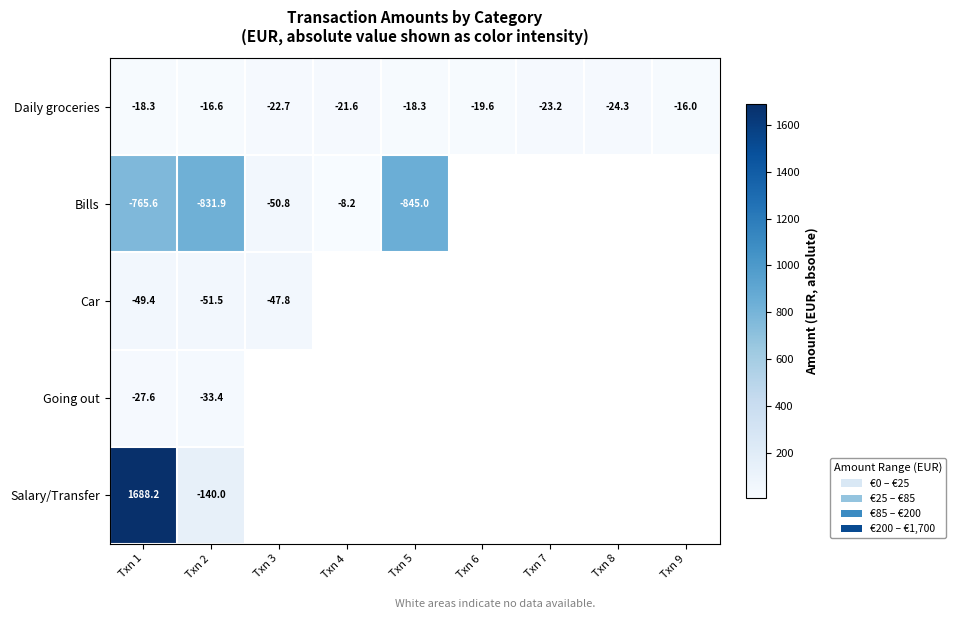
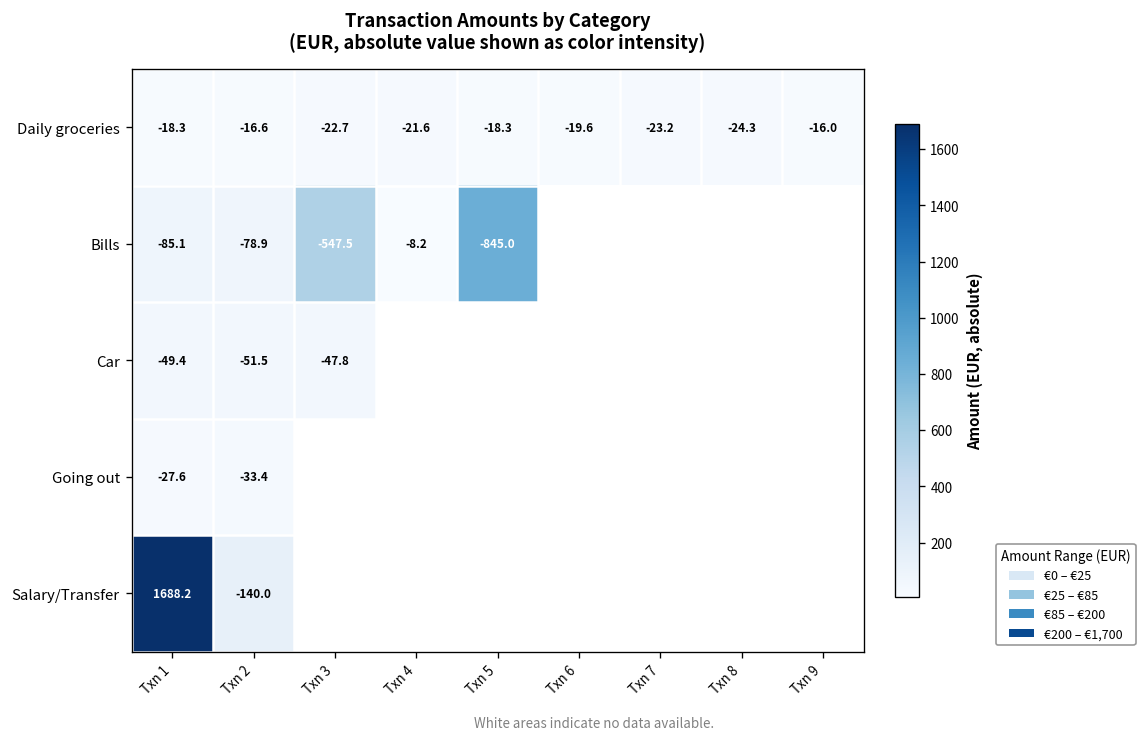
Bills, Txn 1: -765.6 -> -85.1
Bills, Txn 2: -831.9 -> -78.9
Bills, Txn 3: -50.8 -> -547.5
